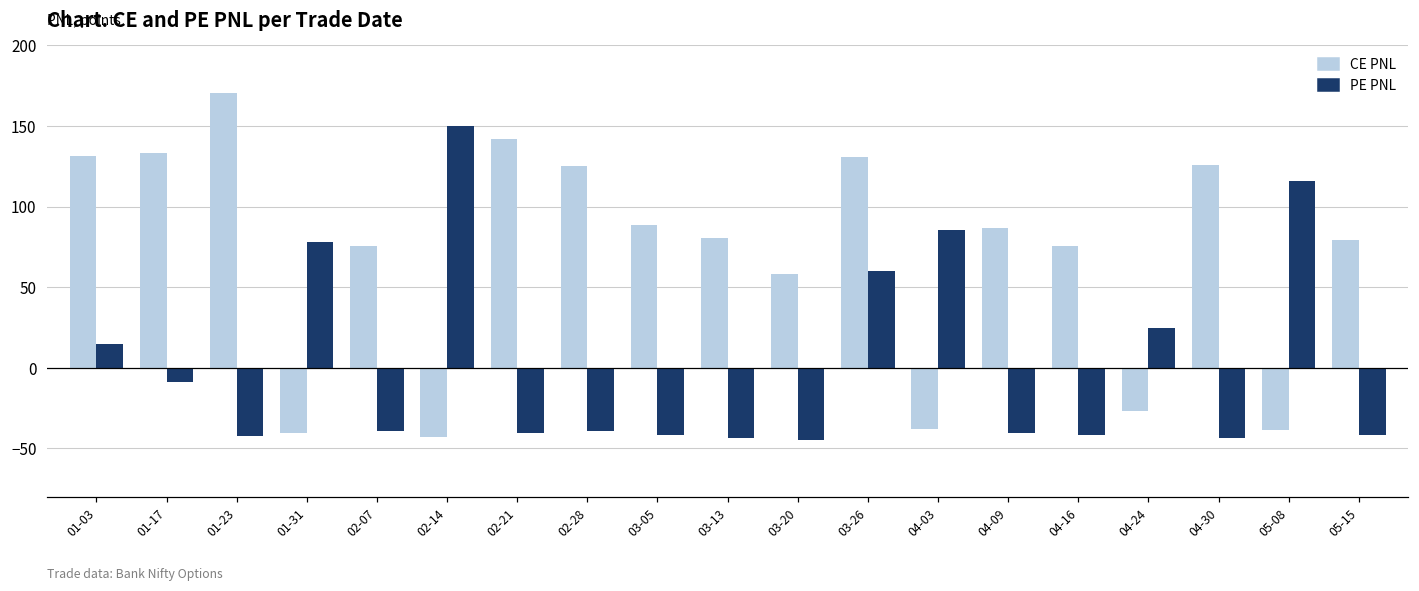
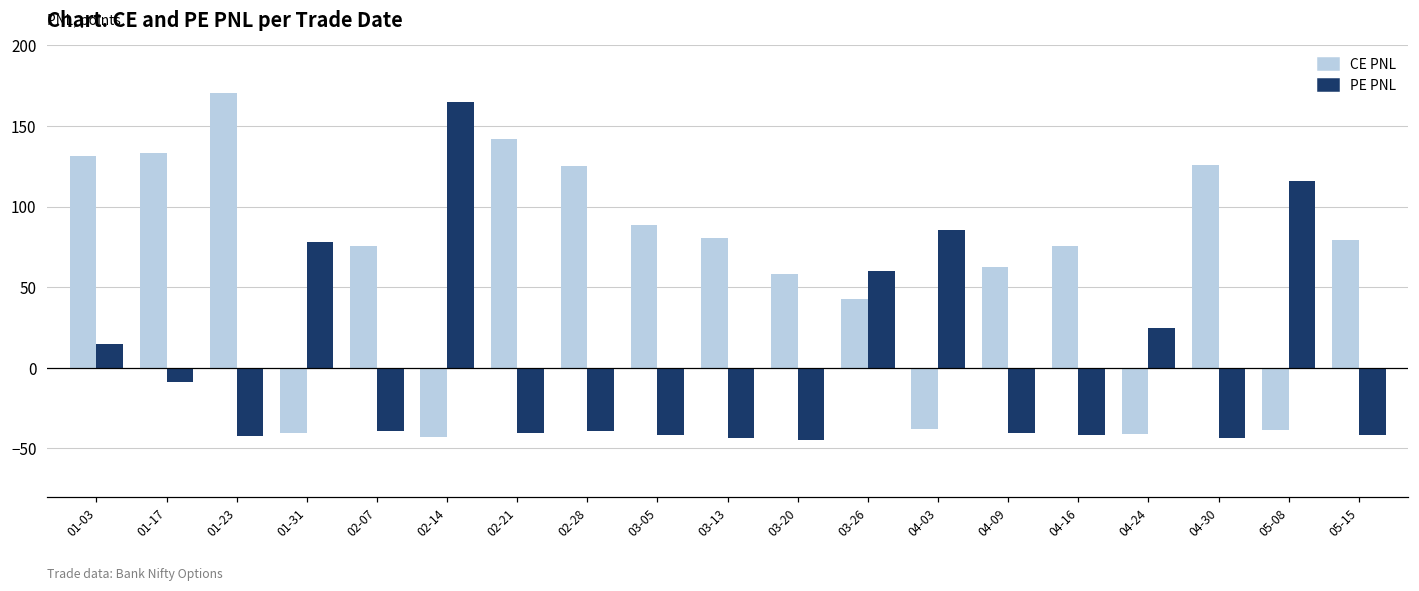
PE PNL, 02-14: 150 -> 165
CE PNL, 03-26: 131 -> 43
CE PNL, 04-09: 87 -> 62
CE PNL, 04-24: -27 -> -41
